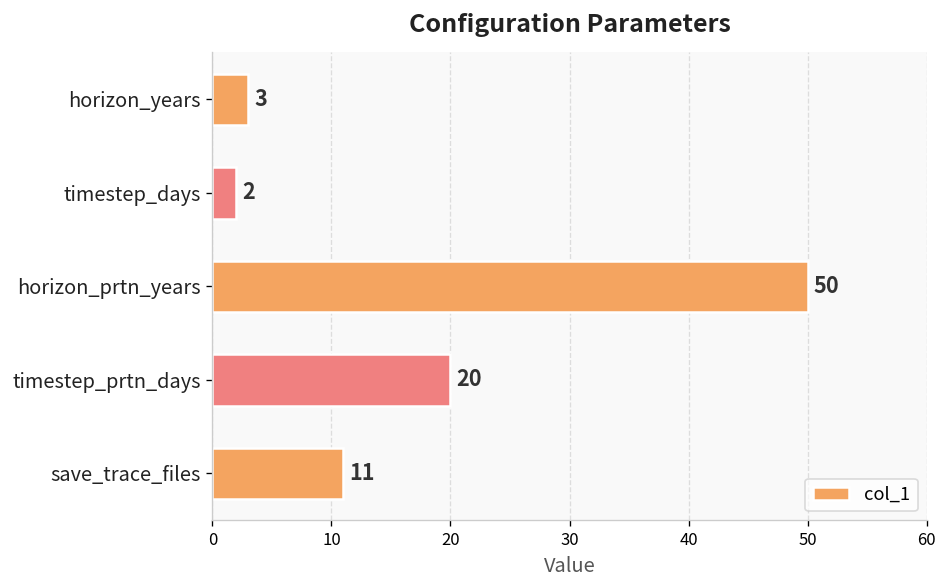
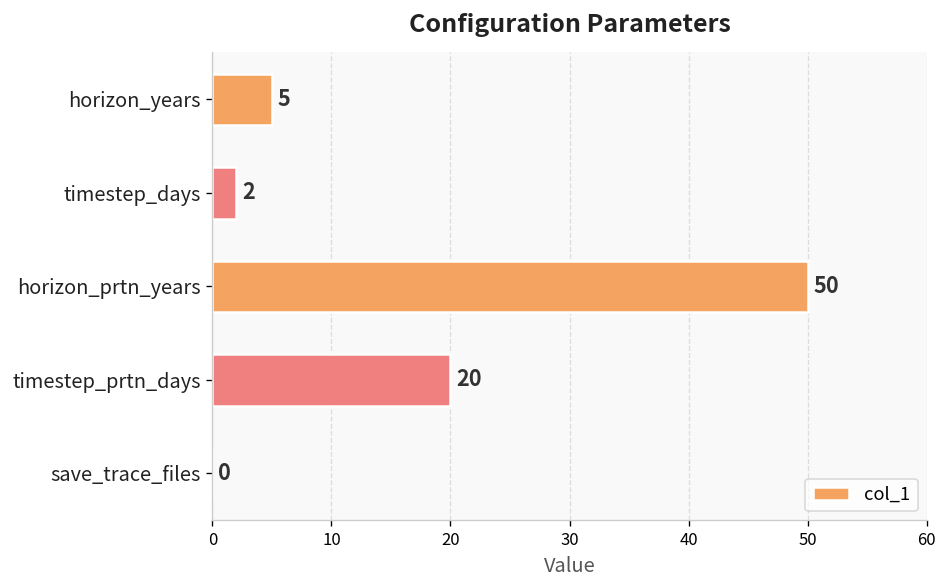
horizon_years: 3 -> 5
save_trace_files: 11 -> 0
